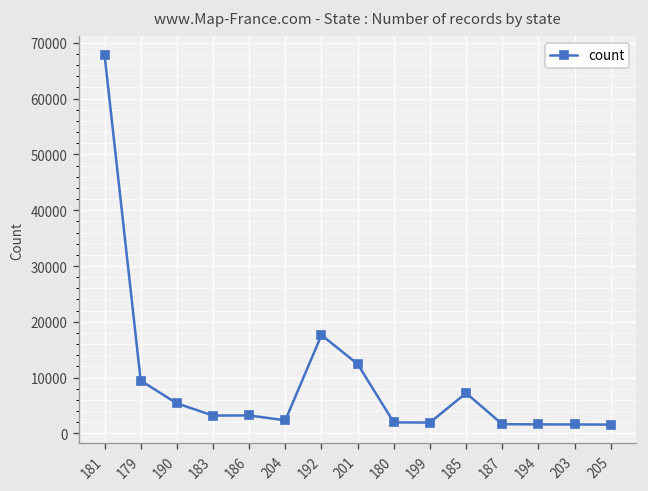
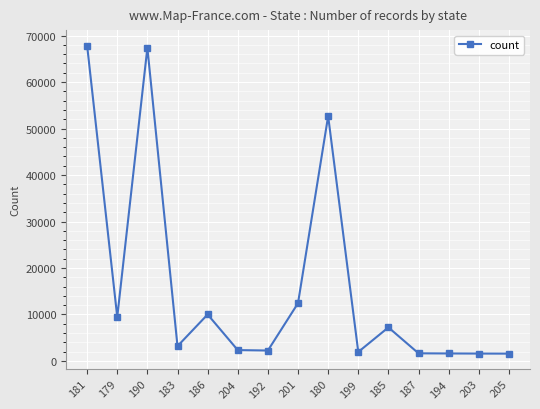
190: 5000 -> 67000
186: 3000 -> 10000
192: 18000 -> 2000
180: 2000 -> 53000
